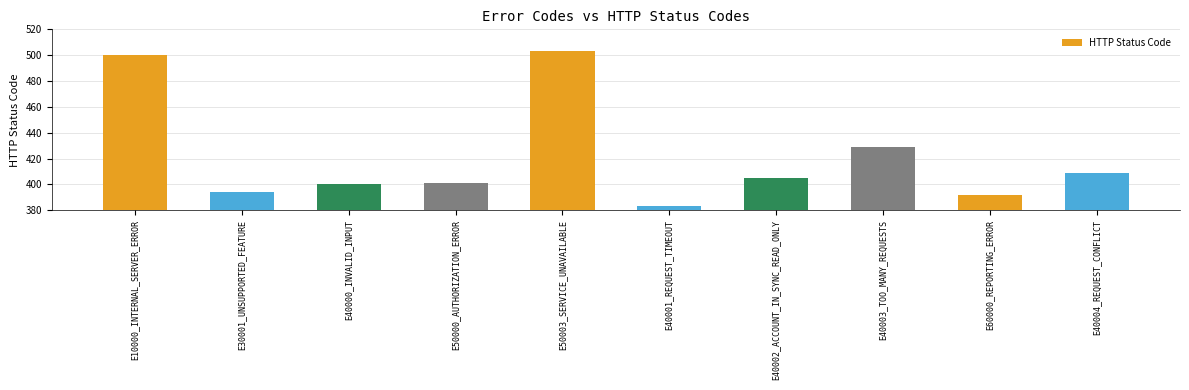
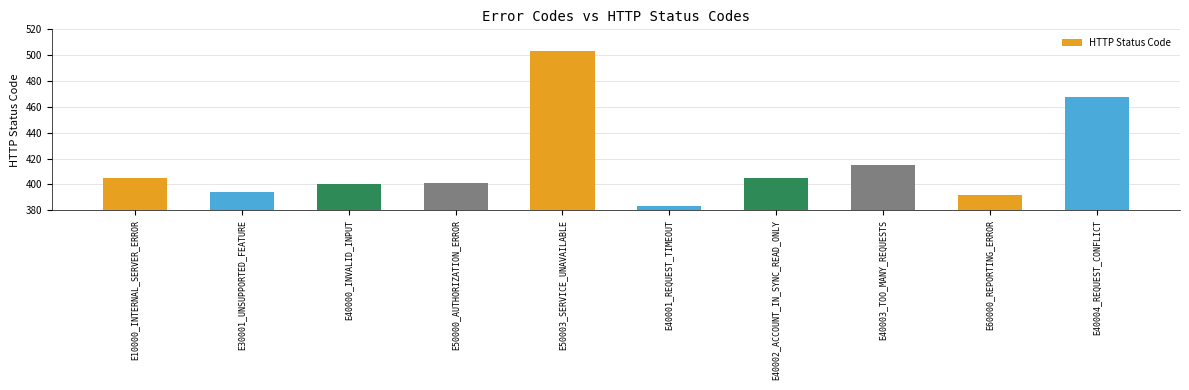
E10000_INTERNAL_SERVER_ERROR: 500 -> 405
E40003_TOO_MANY_REQUESTS: 429 -> 415
E40004_REQUEST_CONFLICT: 409 -> 468
